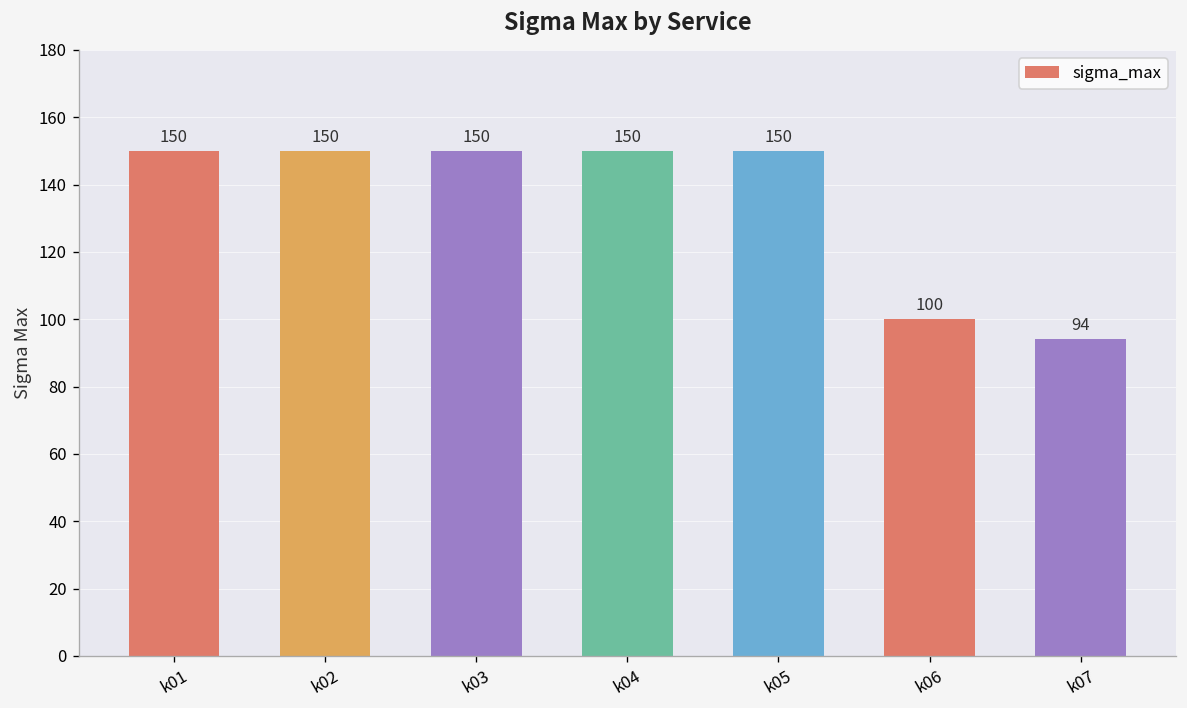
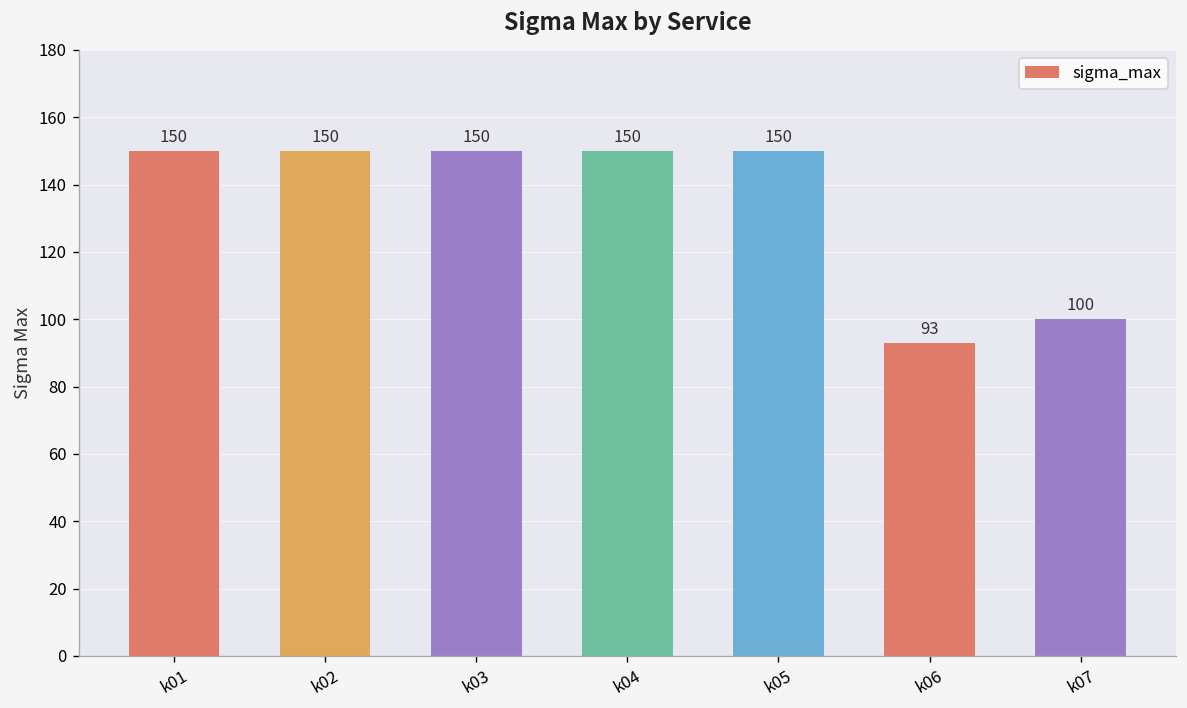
k06: 100 -> 93
k07: 94 -> 100
